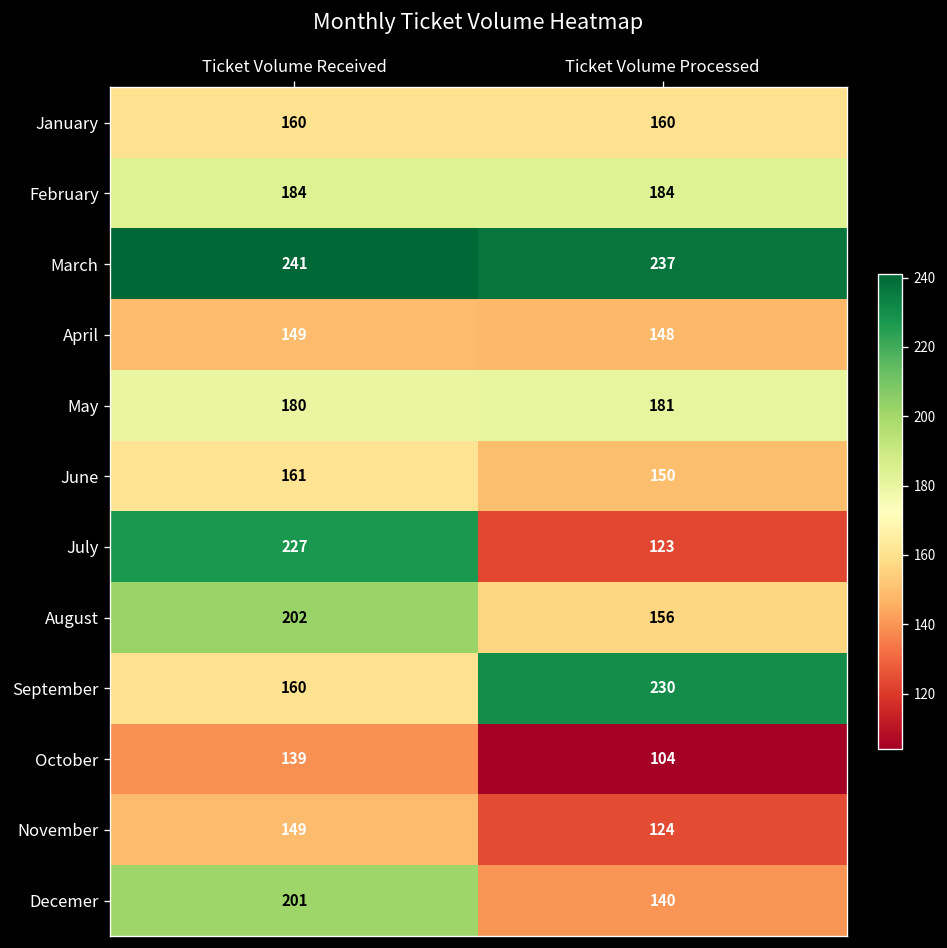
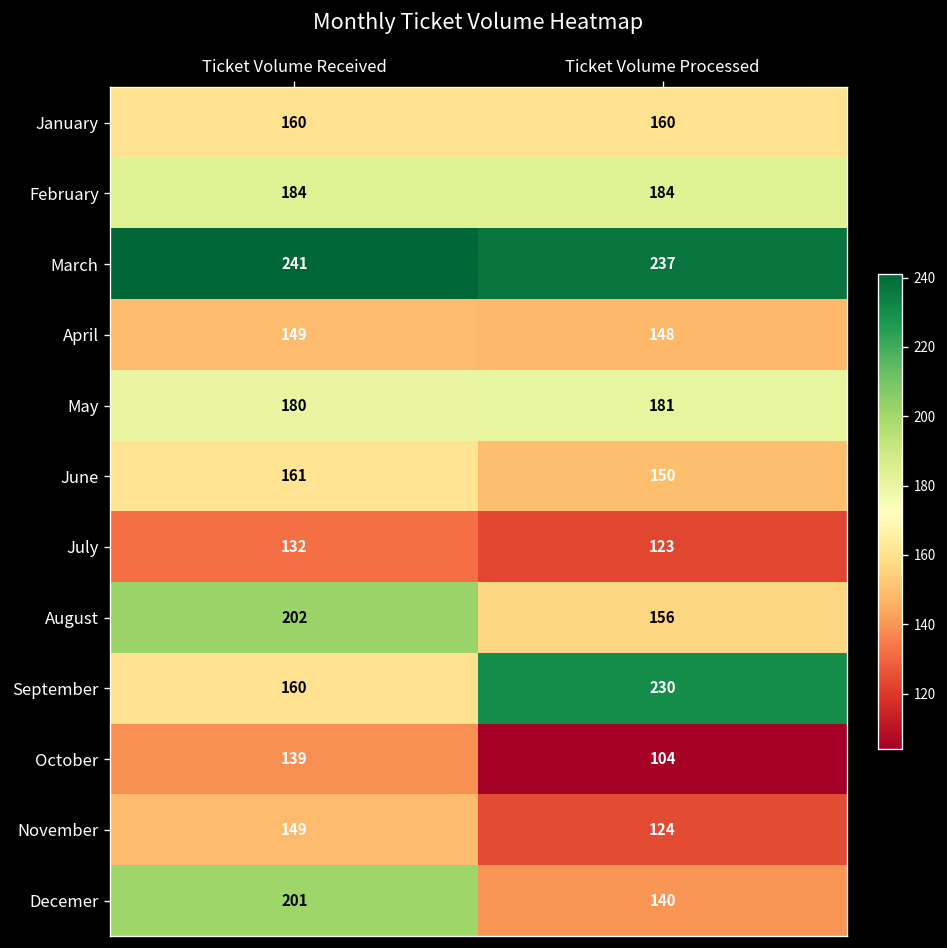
July, Ticket Volume Received: 227 -> 132
